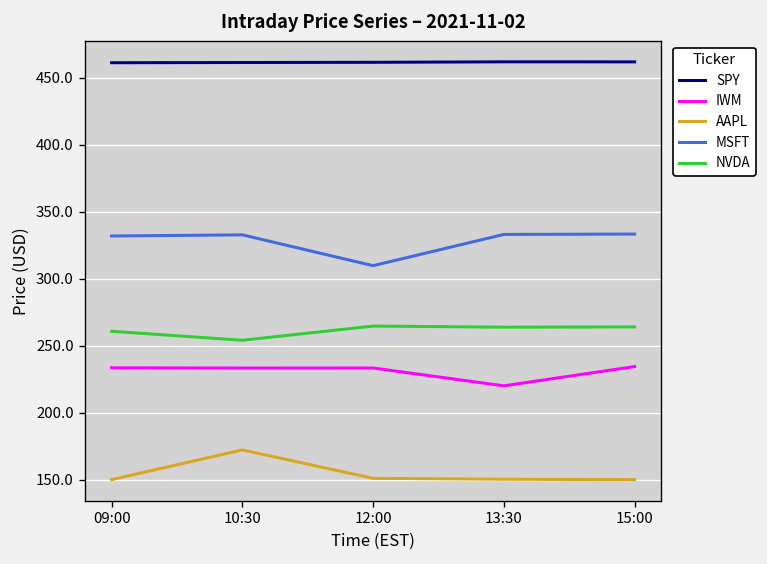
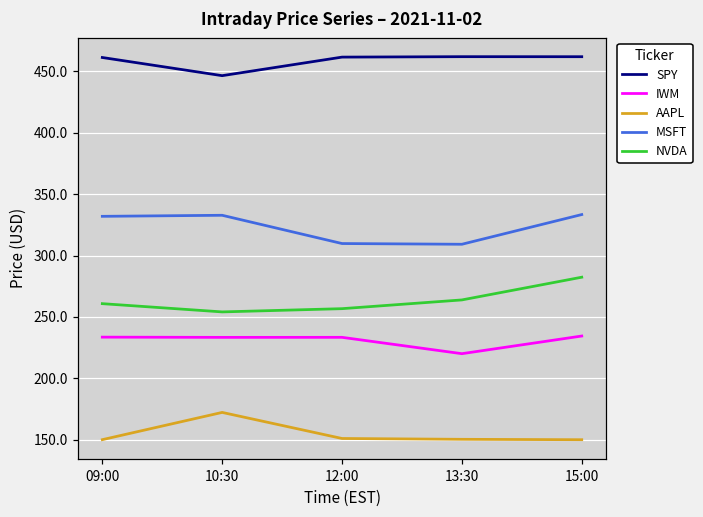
SPY, 10:30: 461 -> 446
NVDA, 12:00: 265 -> 257
MSFT, 13:30: 333 -> 309
NVDA, 15:00: 264 -> 282
